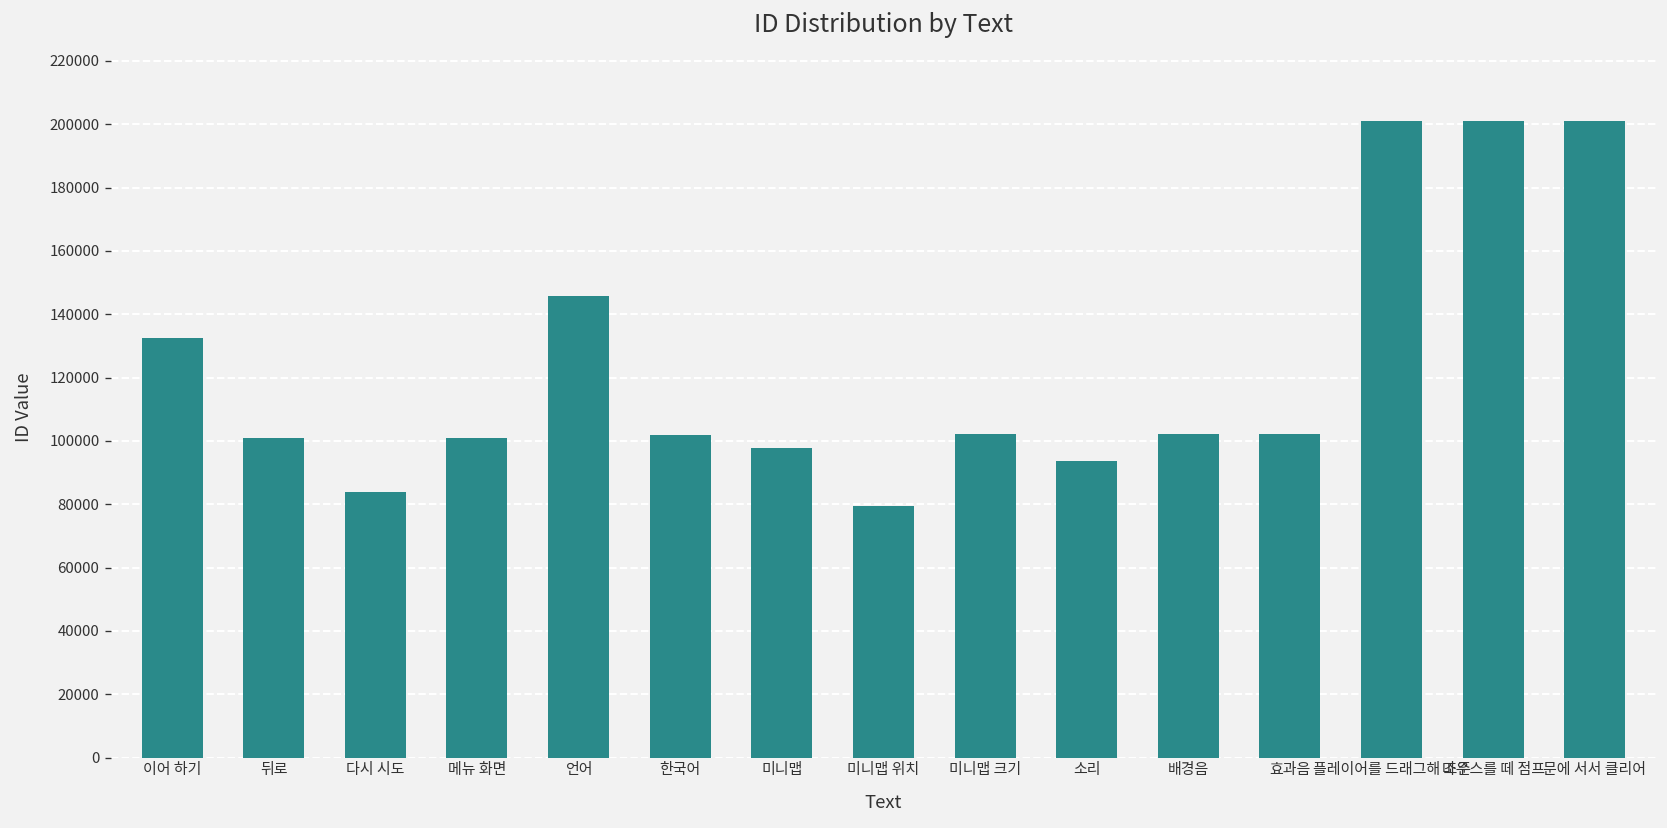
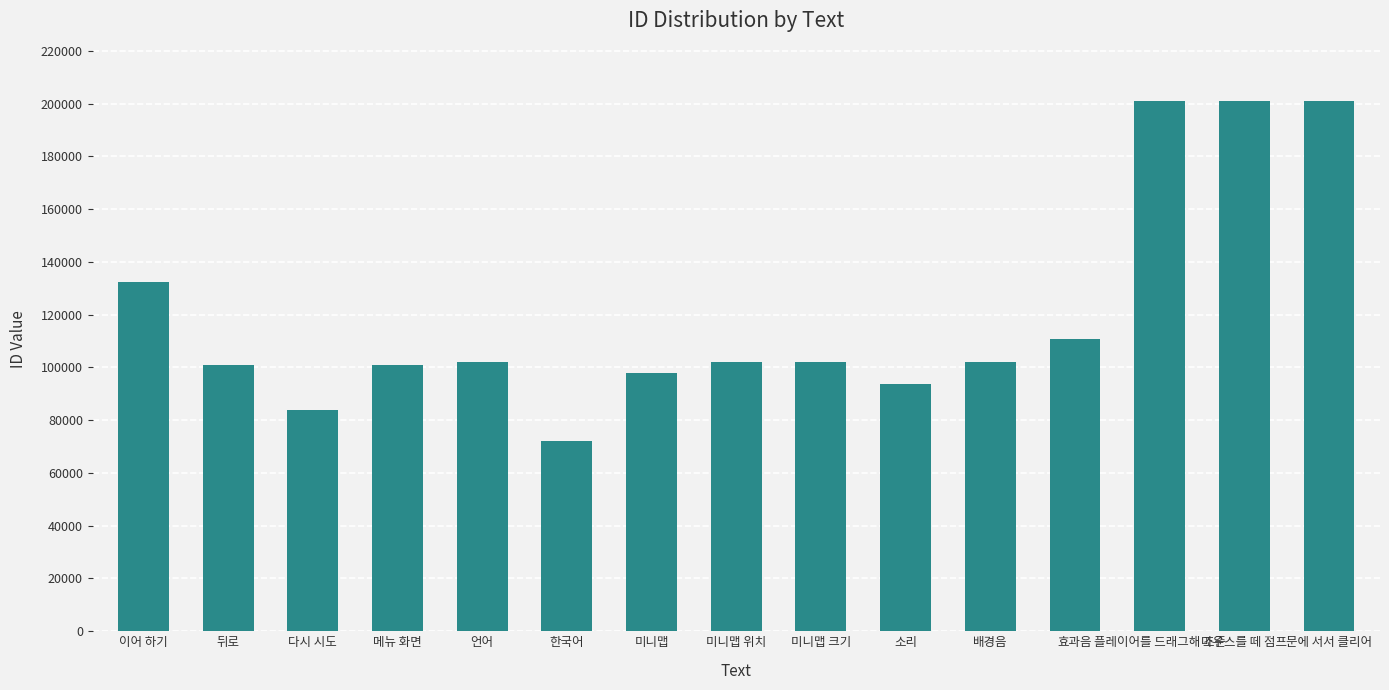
언어: 146000 -> 102000
한국어: 102000 -> 72000
미니맵 위치: 79000 -> 102000
효과음: 102000 -> 111000
